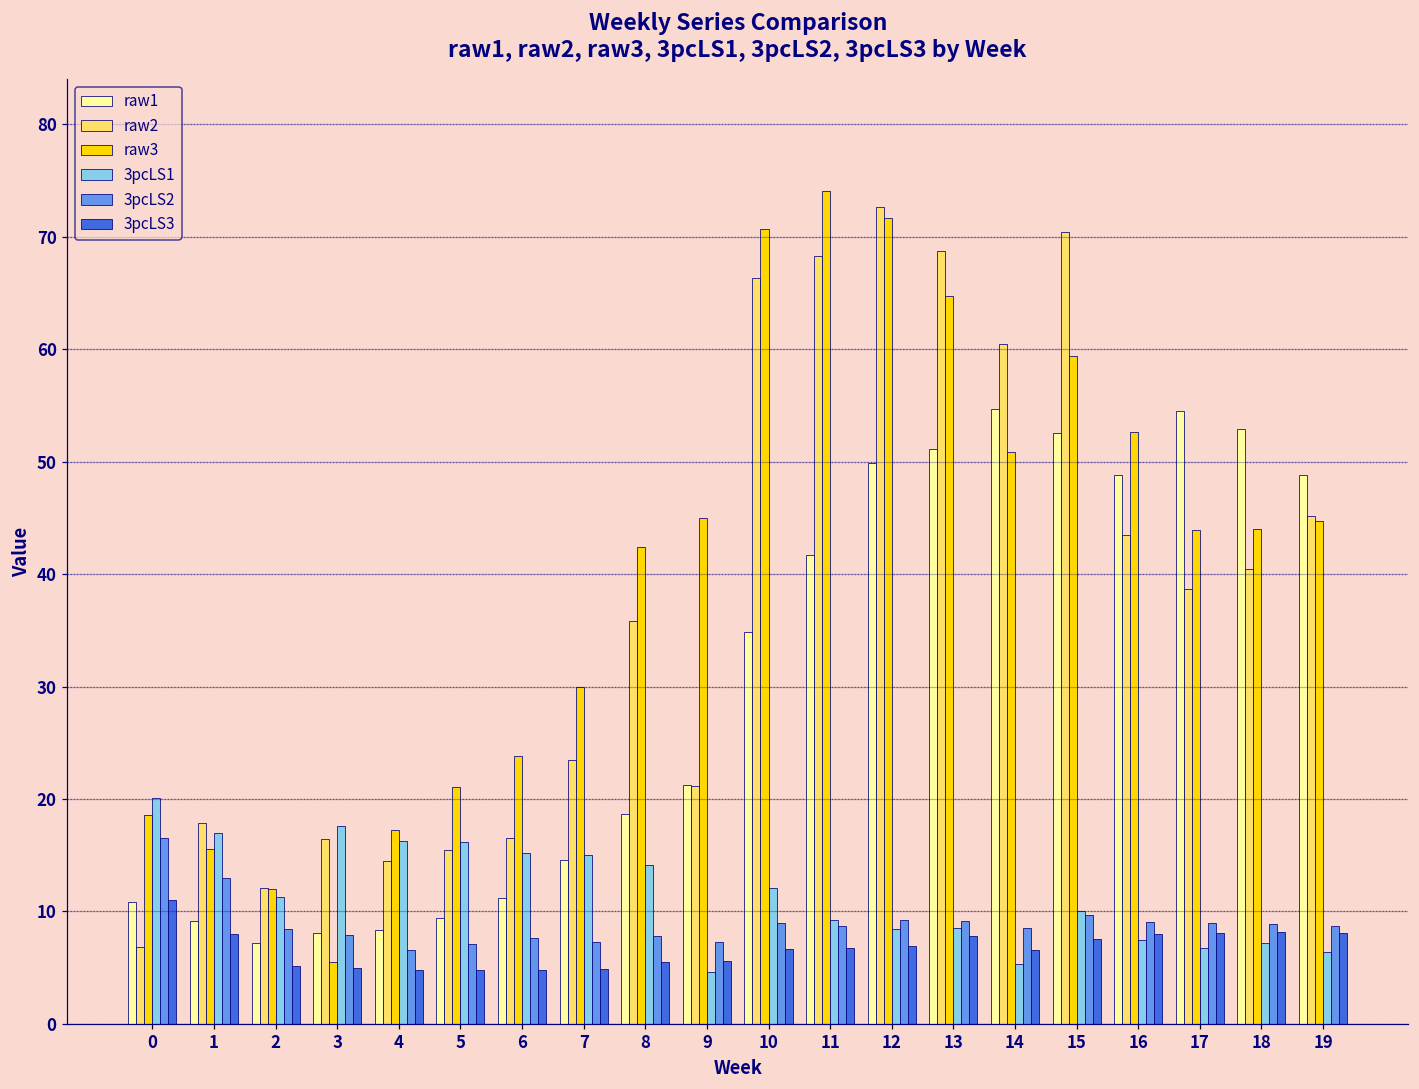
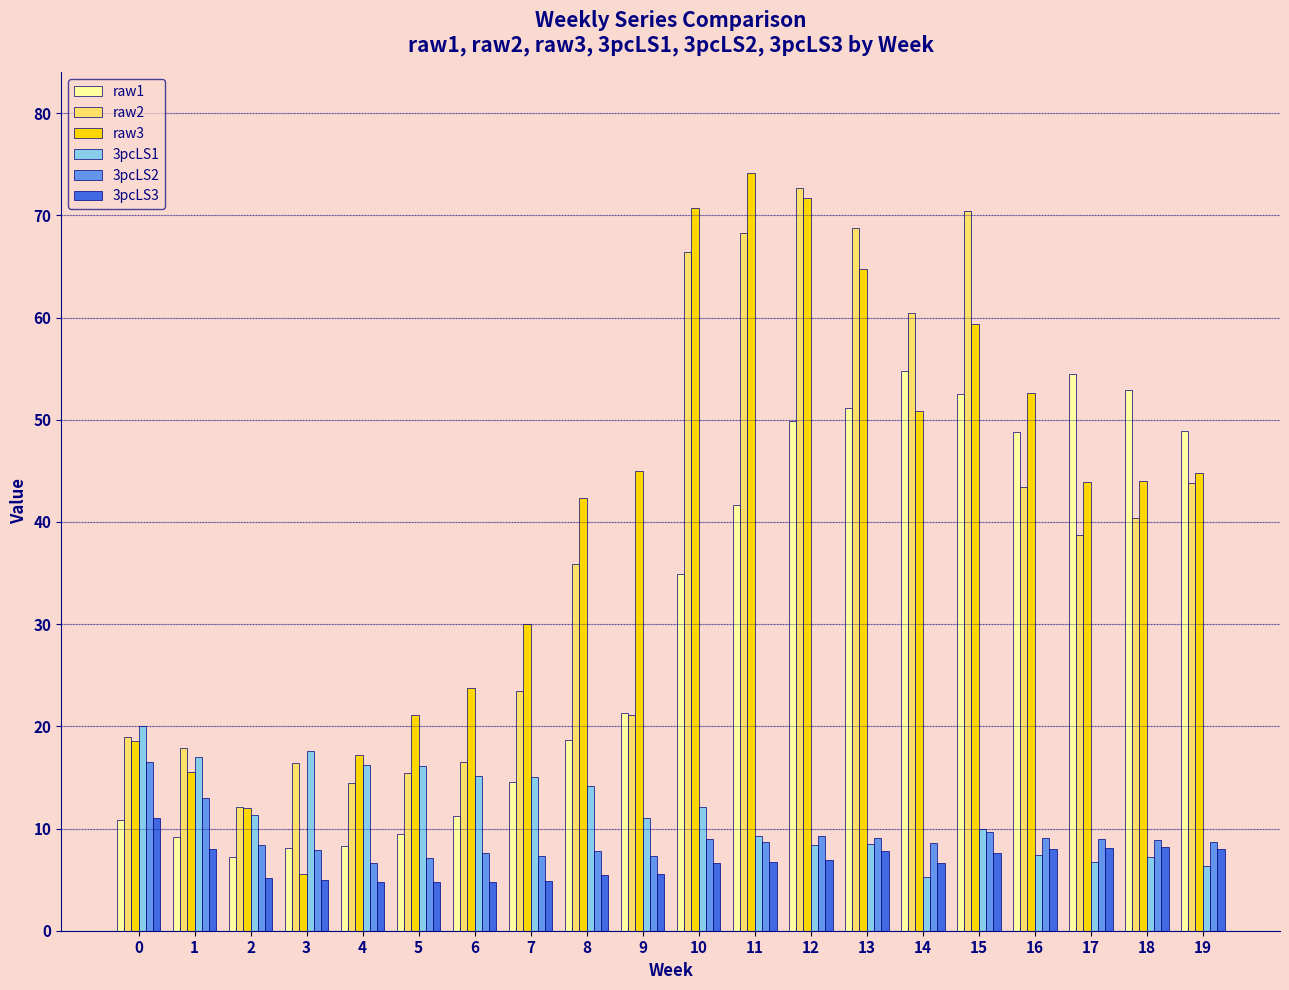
raw2, 0: 6.8 -> 19.0
3pcLS1, 9: 4.6 -> 11.1
raw2, 19: 45.2 -> 43.9
